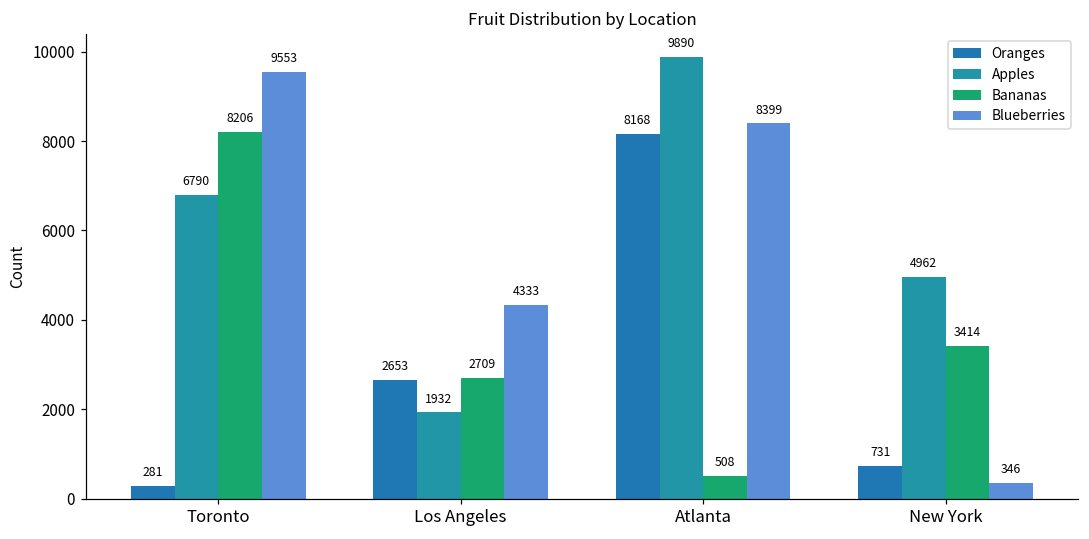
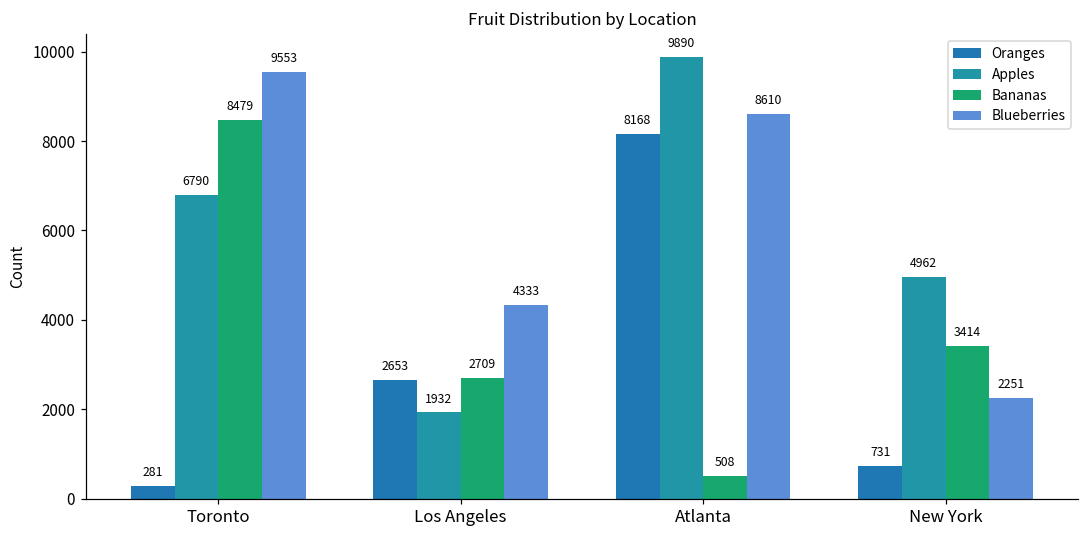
Bananas, Toronto: 8206 -> 8479
Blueberries, Atlanta: 8399 -> 8610
Blueberries, New York: 346 -> 2251
